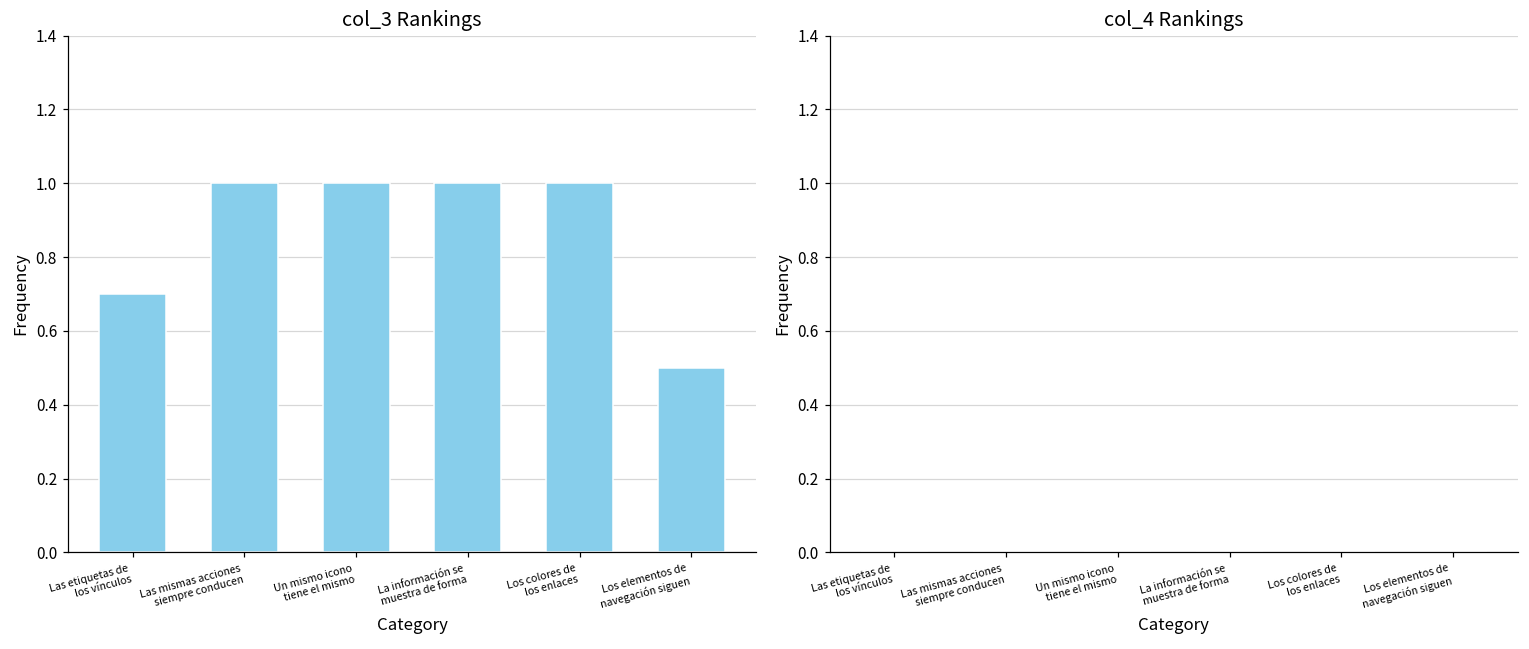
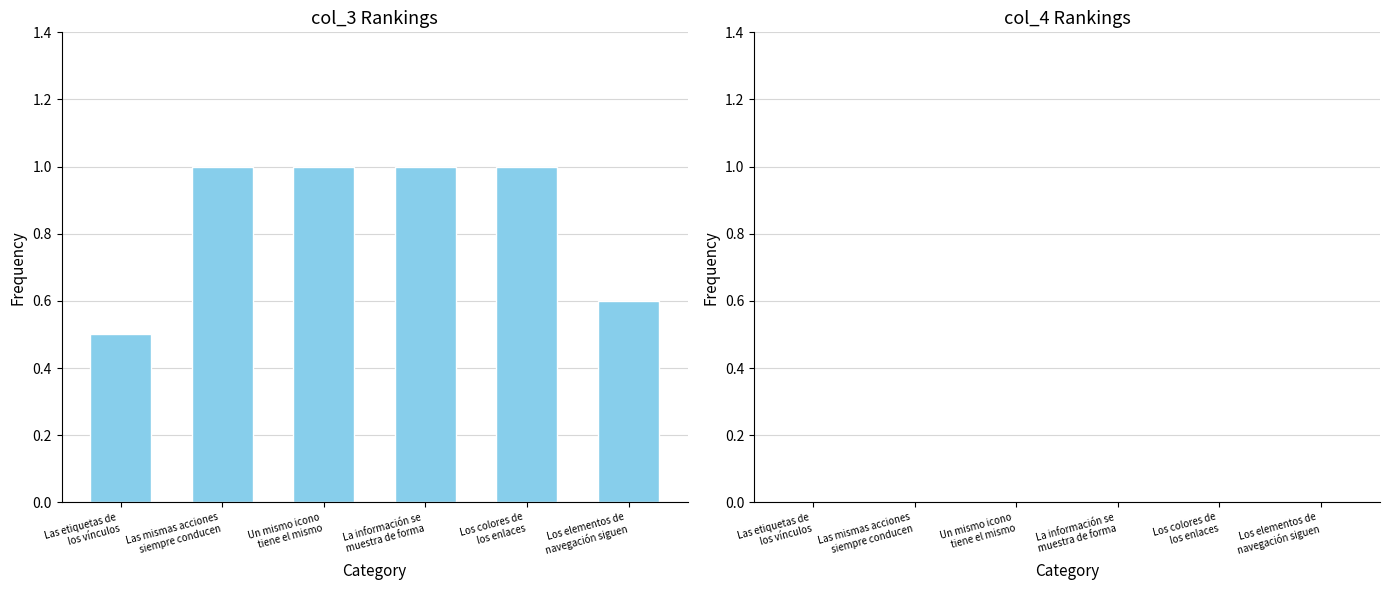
col_3 Rankings, Las etiquetas de los vínculos: 0.7 -> 0.5
col_3 Rankings, Los elementos de navegación siguen: 0.5 -> 0.6
